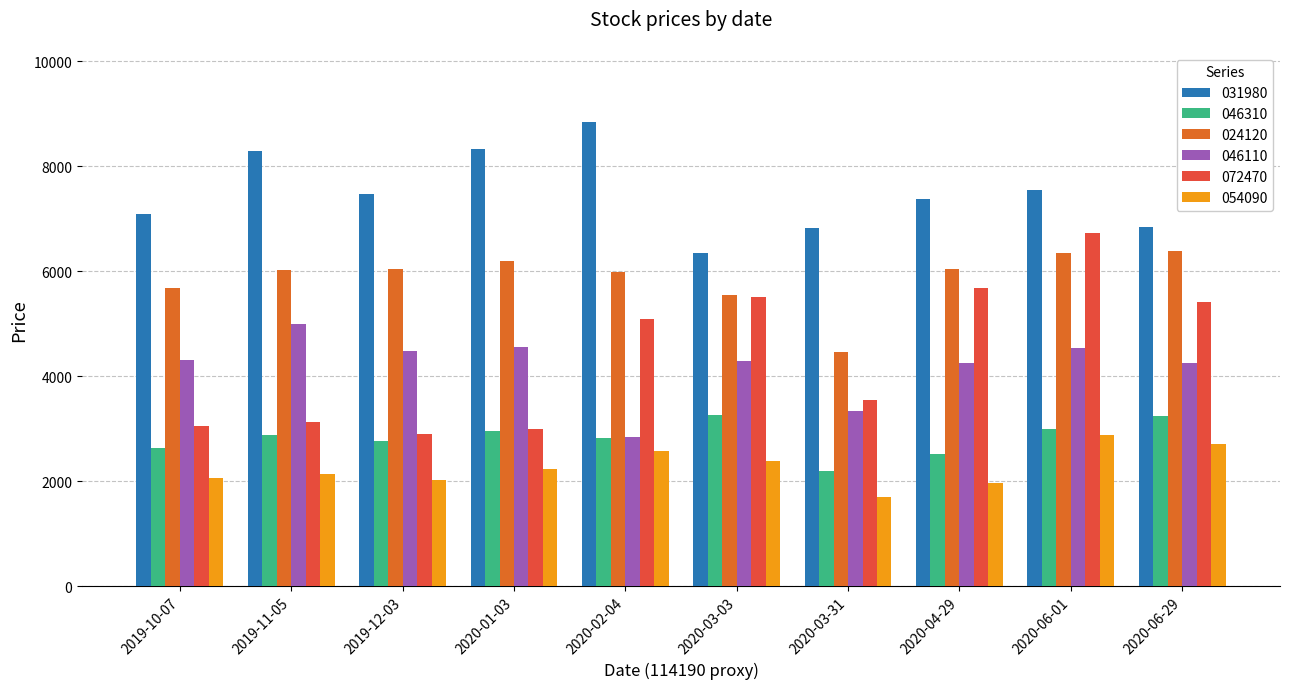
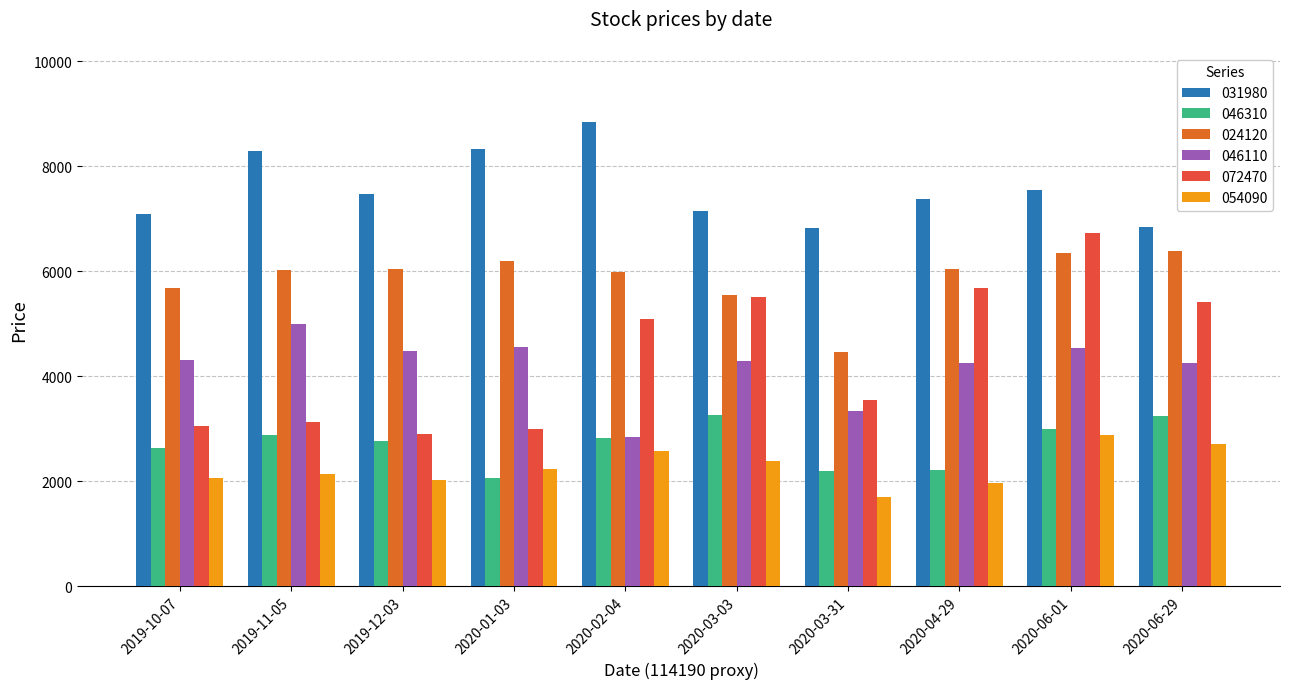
046310, 2020-01-03: 3000 -> 2100
031980, 2020-03-03: 6400 -> 7200
046310, 2020-04-29: 2500 -> 2200
